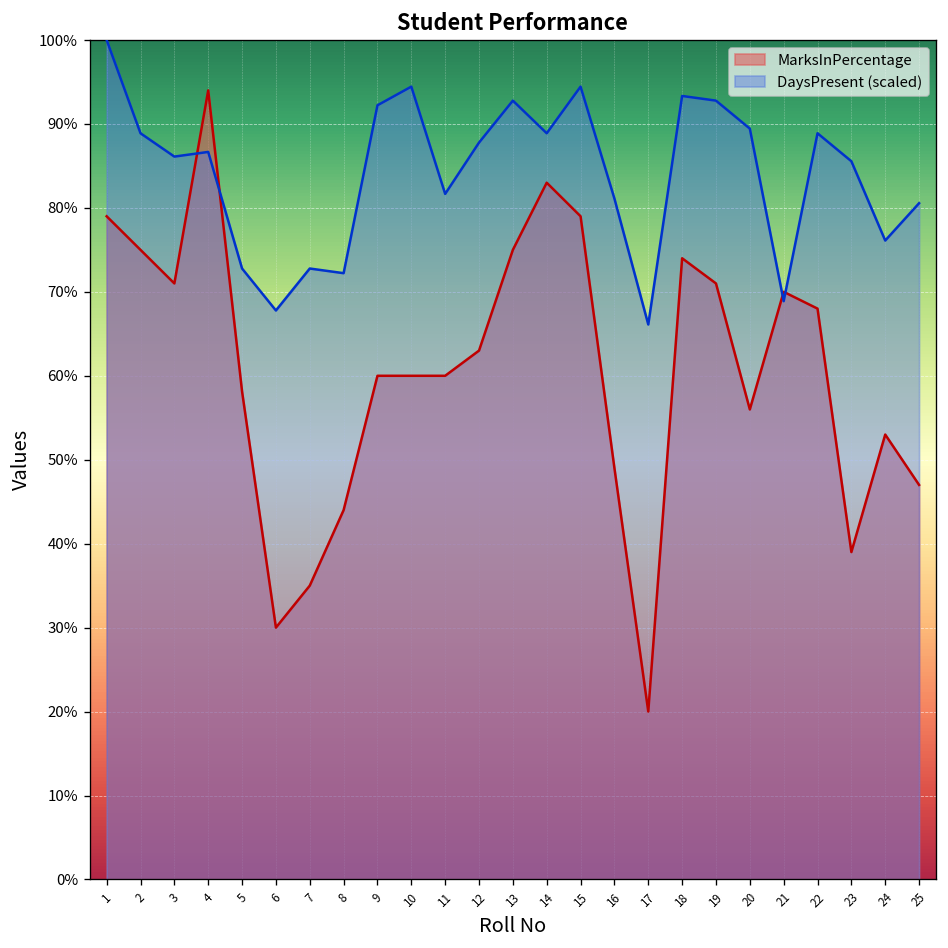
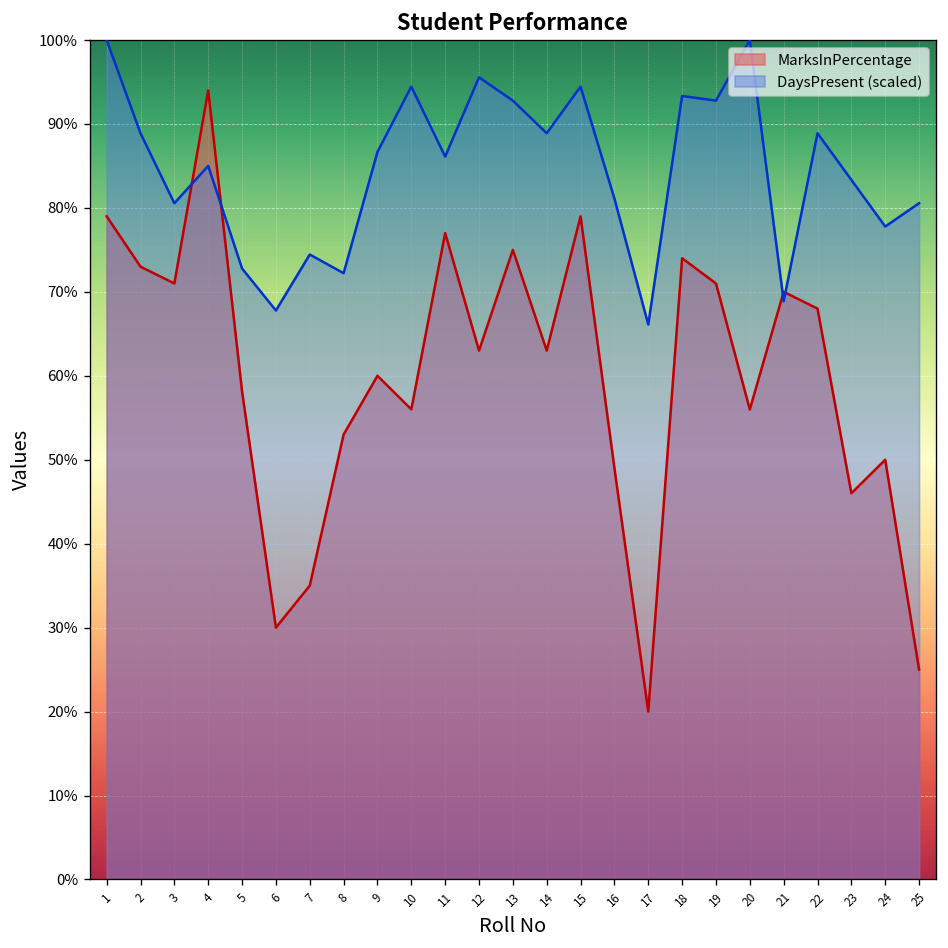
MarksInPercentage, 2: 75% -> 73%
DaysPresent (scaled), 3: 86% -> 81%
DaysPresent (scaled), 4: 87% -> 85%
DaysPresent (scaled), 7: 73% -> 74%
MarksInPercentage, 8: 44% -> 53%
DaysPresent (scaled), 9: 92% -> 87%
MarksInPercentage, 10: 60% -> 56%
MarksInPercentage, 11: 60% -> 77%
DaysPresent (scaled), 11: 82% -> 86%
DaysPresent (scaled), 12: 88% -> 96%
MarksInPercentage, 14: 83% -> 63%
DaysPresent (scaled), 20: 89% -> 100%
MarksInPercentage, 23: 39% -> 46%
DaysPresent (scaled), 23: 86% -> 83%
MarksInPercentage, 24: 53% -> 50%
DaysPresent (scaled), 24: 76% -> 78%
MarksInPercentage, 25: 47% -> 25%
